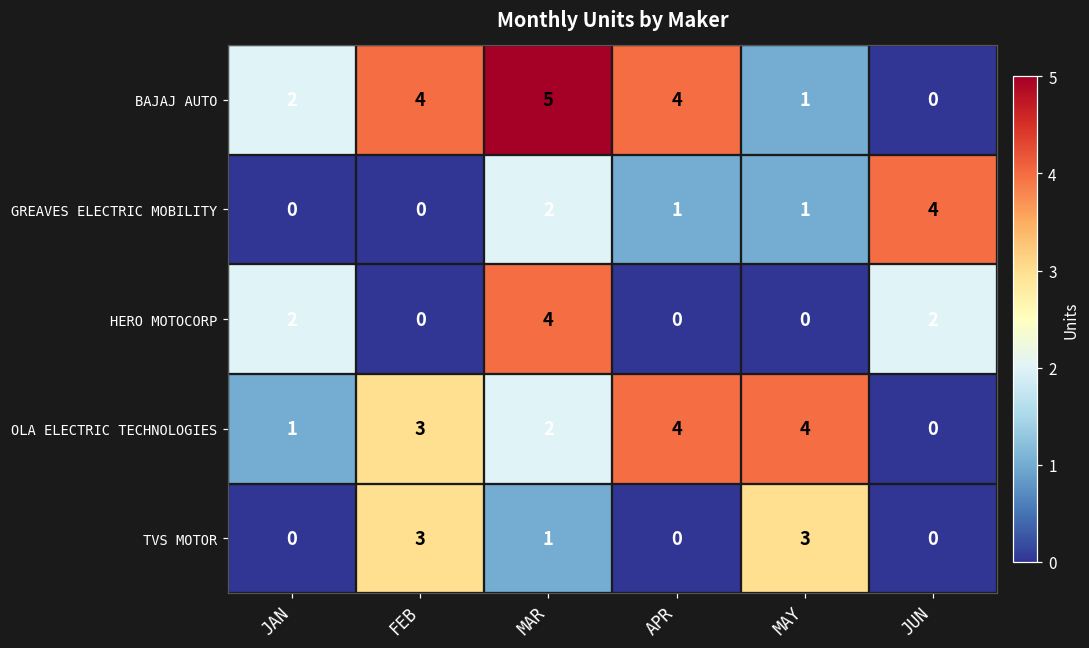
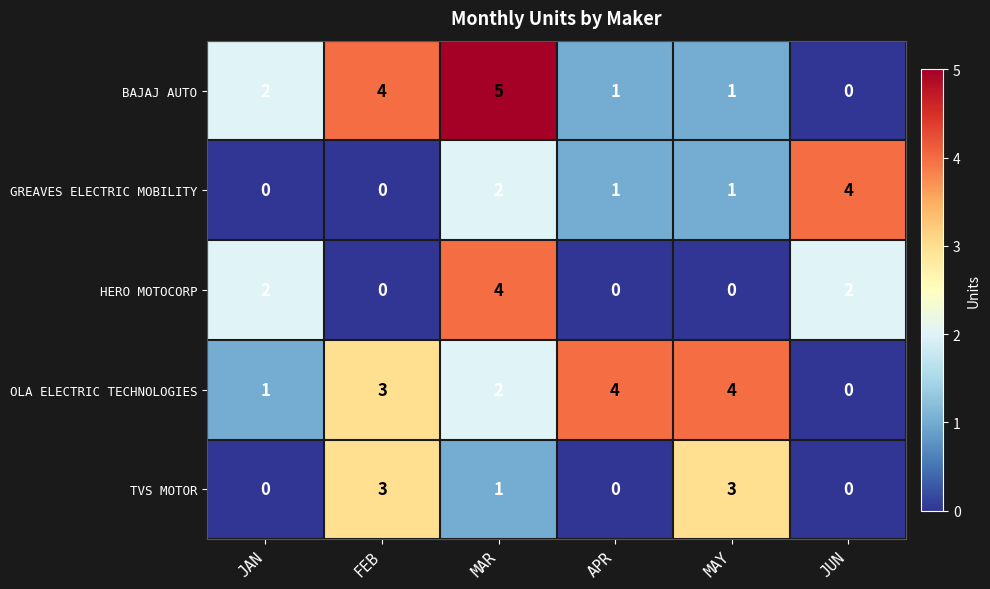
BAJAJ AUTO, APR: 4 -> 1
